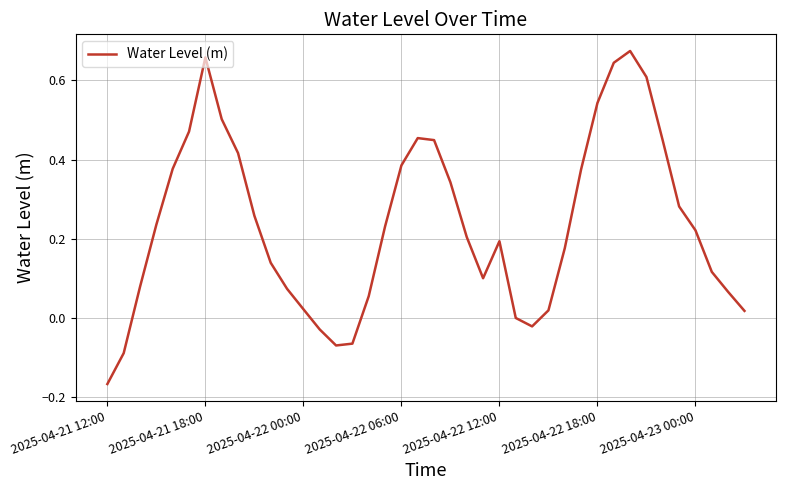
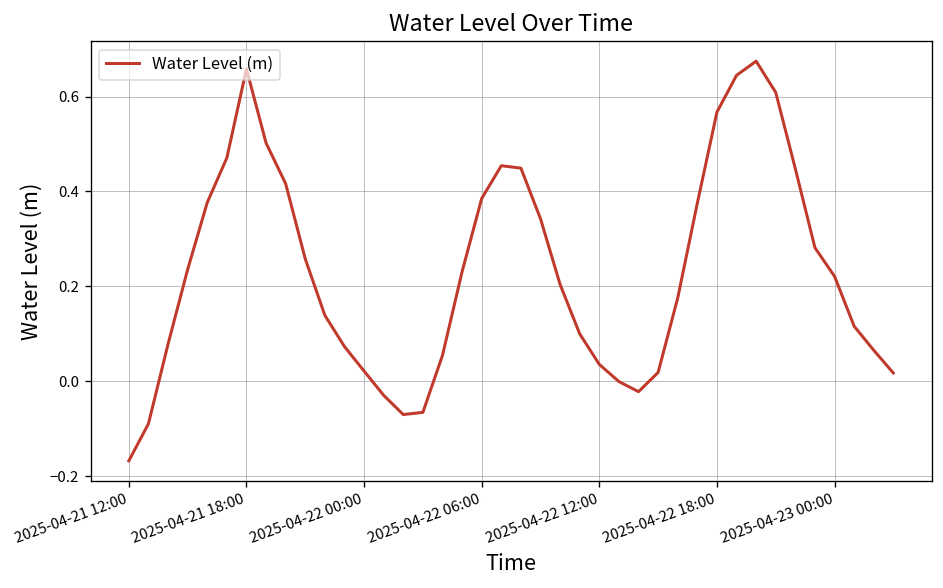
2025-04-22 12:00: 0.19 -> 0.04
2025-04-22 18:00: 0.54 -> 0.57
